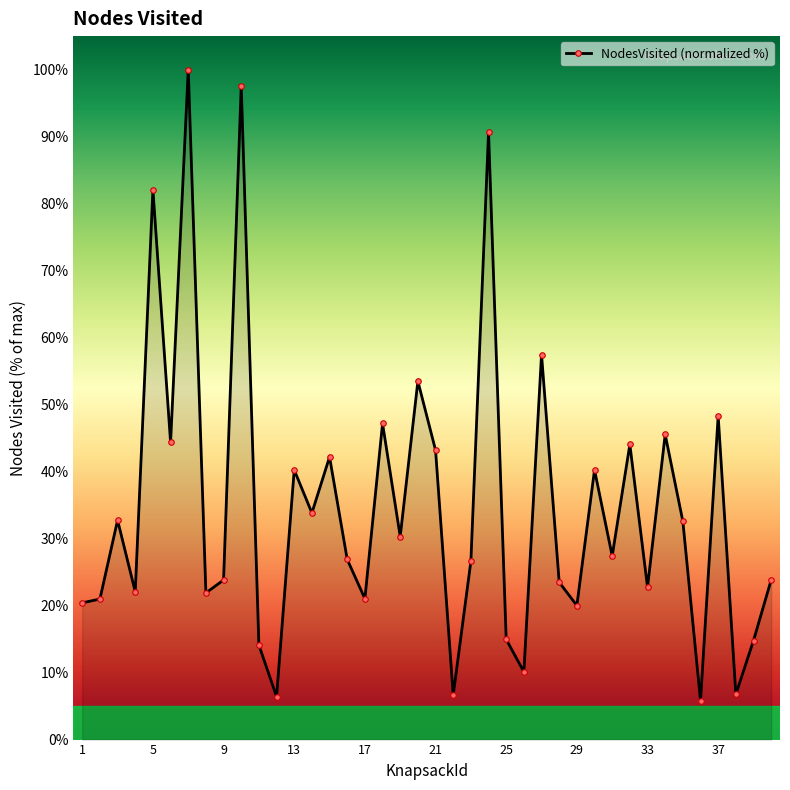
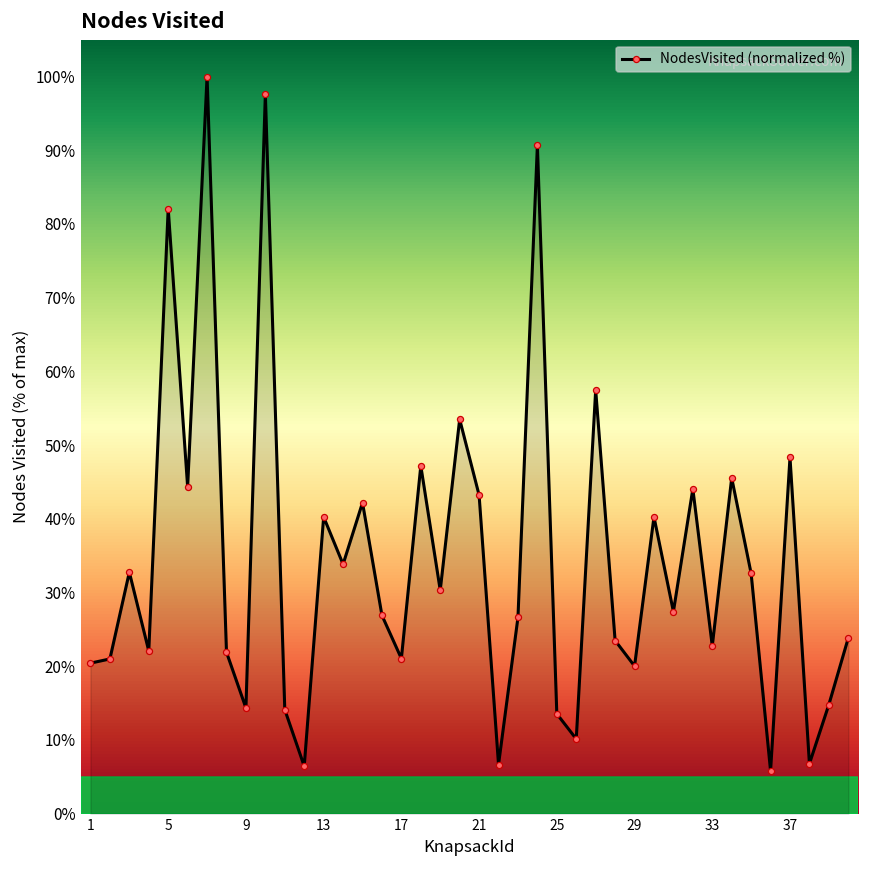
9: 24% -> 14%
25: 15% -> 14%
